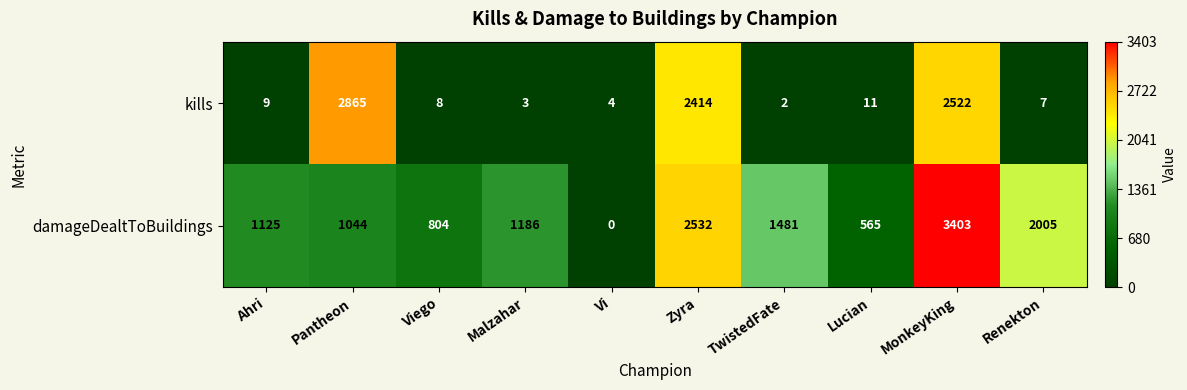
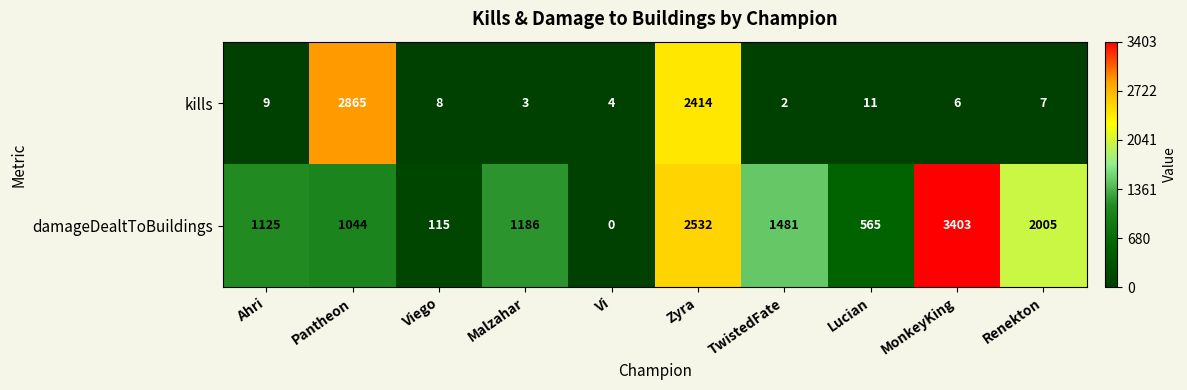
kills, MonkeyKing: 2522 -> 6
damageDealtToBuildings, Viego: 804 -> 115
